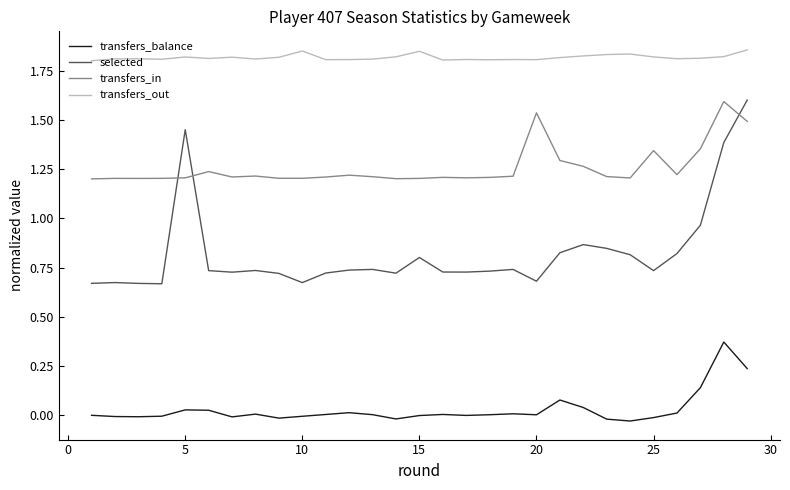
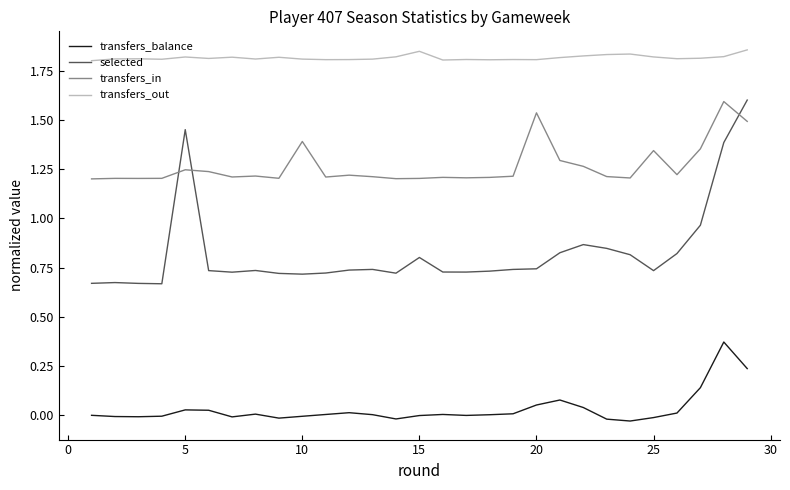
transfers_in, 5: 1.21 -> 1.25
selected, 10: 0.67 -> 0.72
transfers_in, 10: 1.20 -> 1.39
transfers_out, 10: 1.85 -> 1.81
transfers_balance, 20: 0.00 -> 0.05
selected, 20: 0.68 -> 0.74
